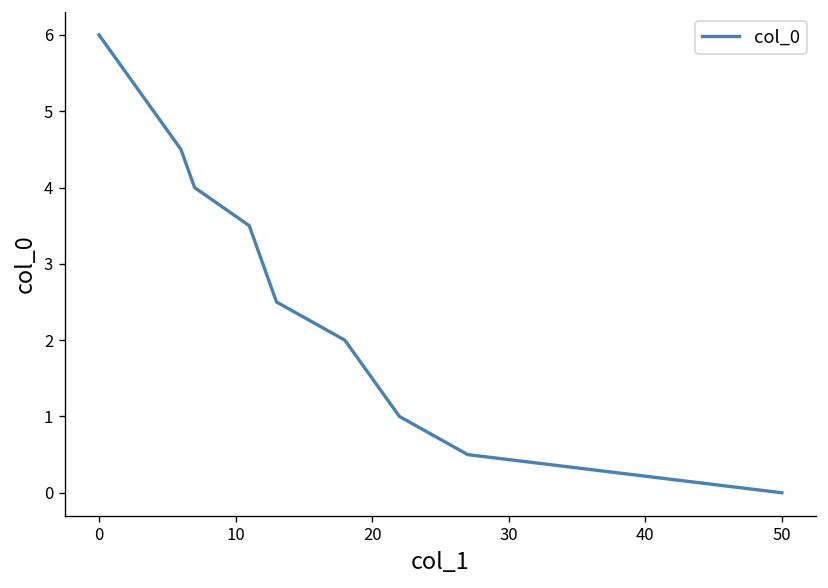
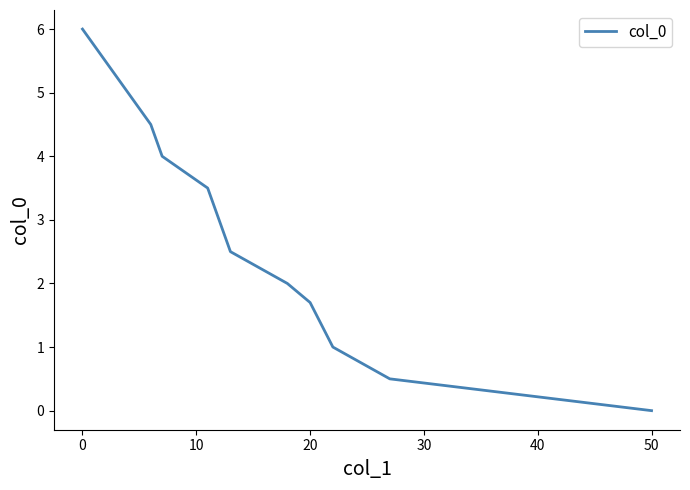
20: 1.5 -> 1.7
